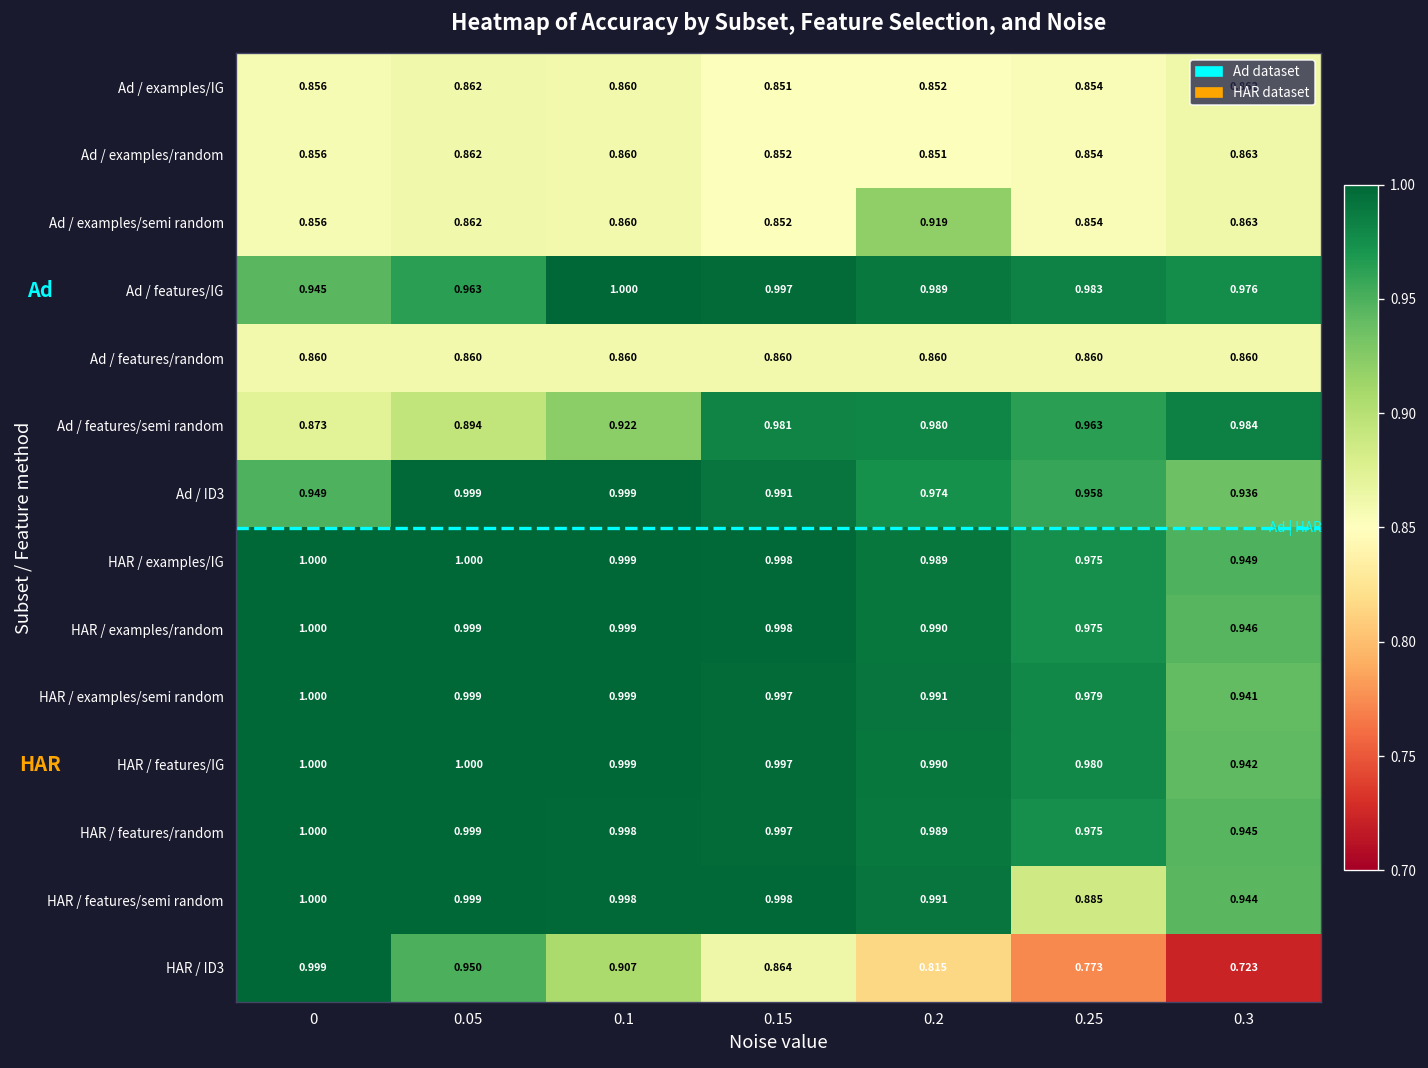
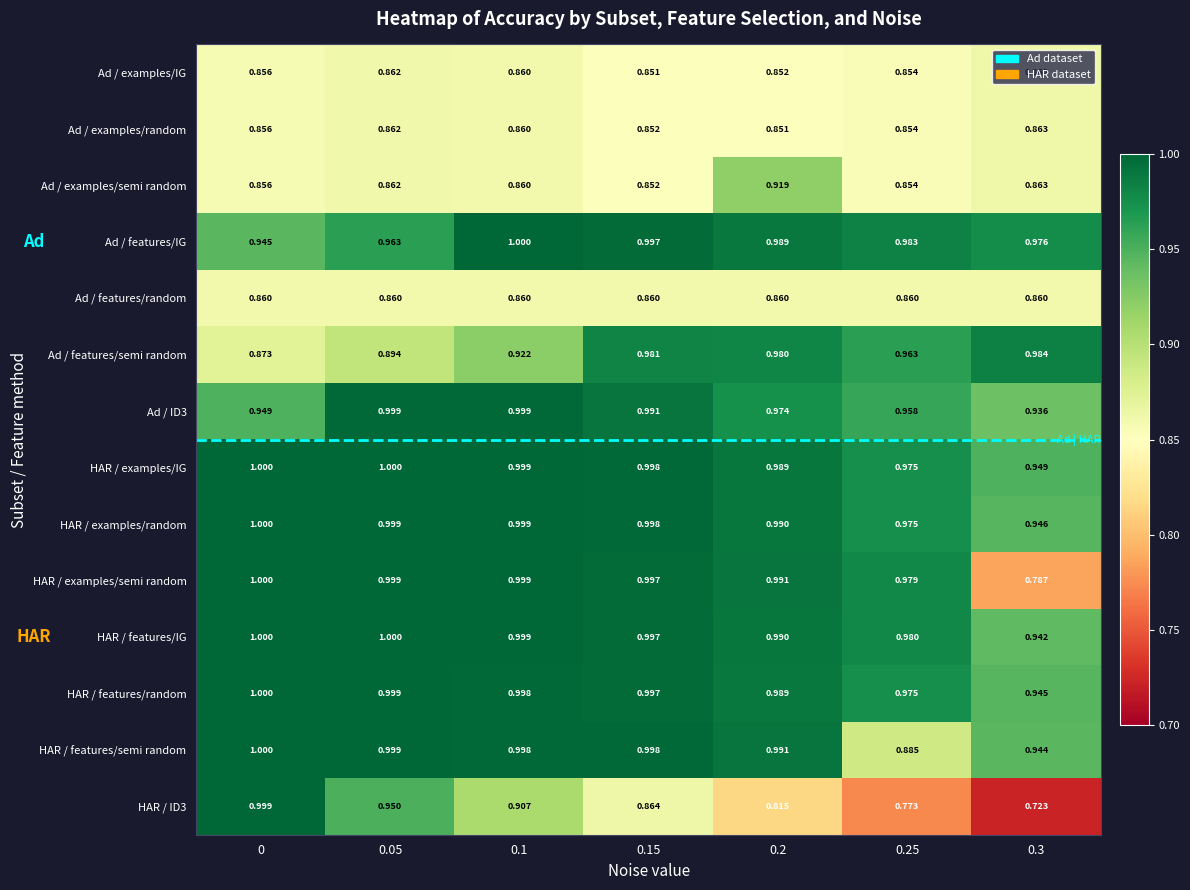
HAR / examples/semi random, 0.3: 0.941 -> 0.787
